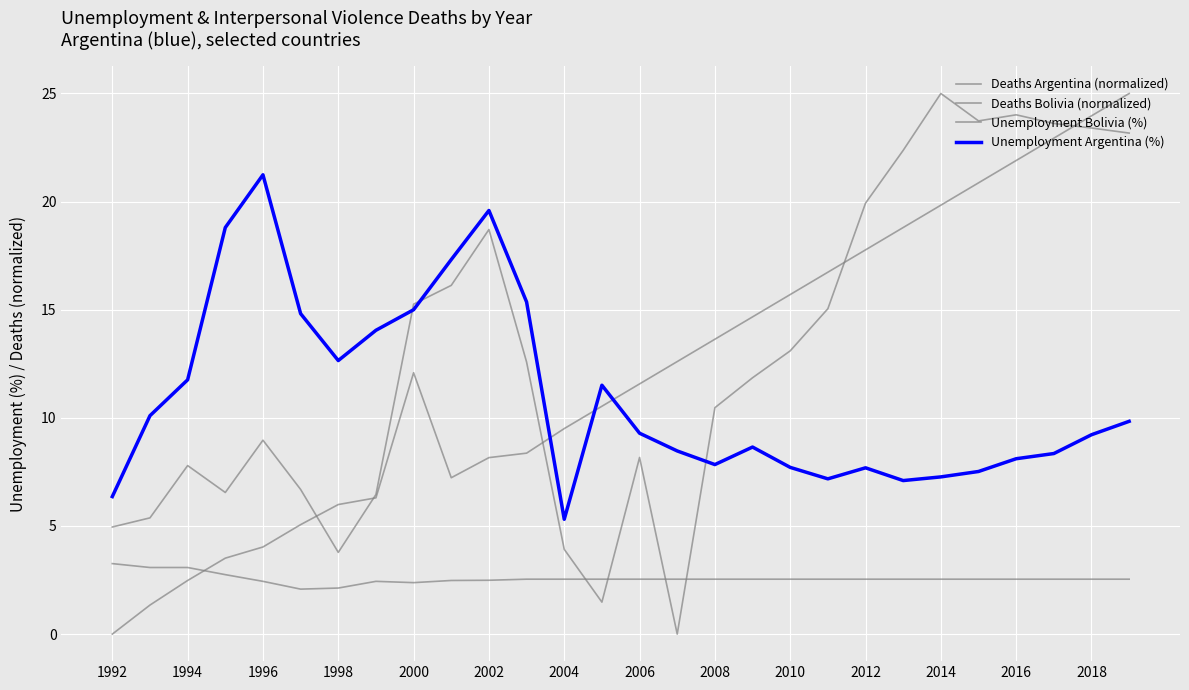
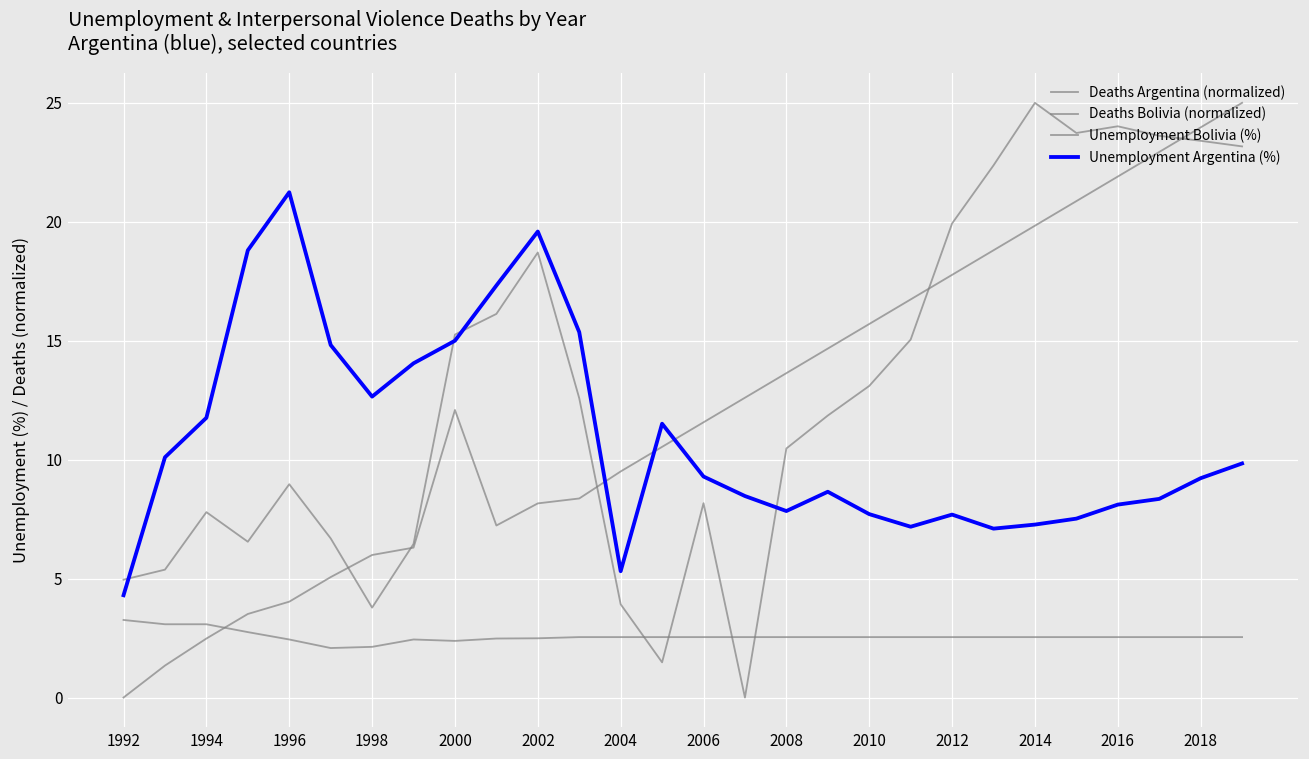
Unemployment Argentina (%), 1992: 6.4 -> 4.3
